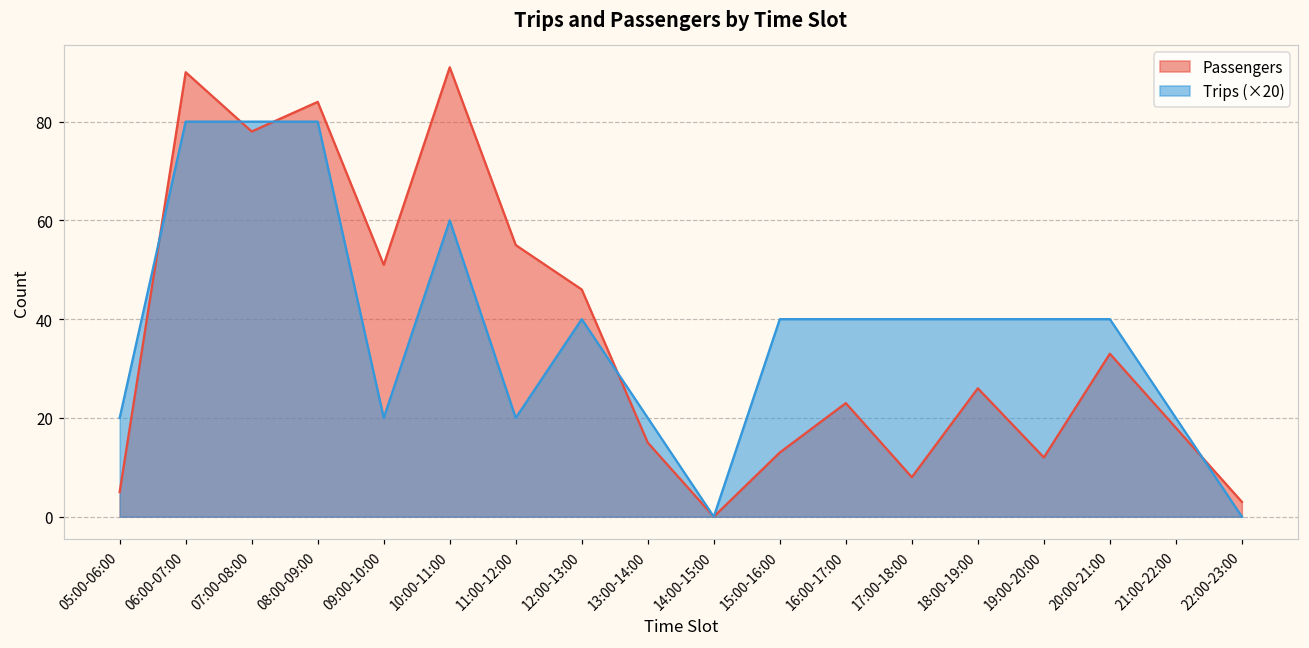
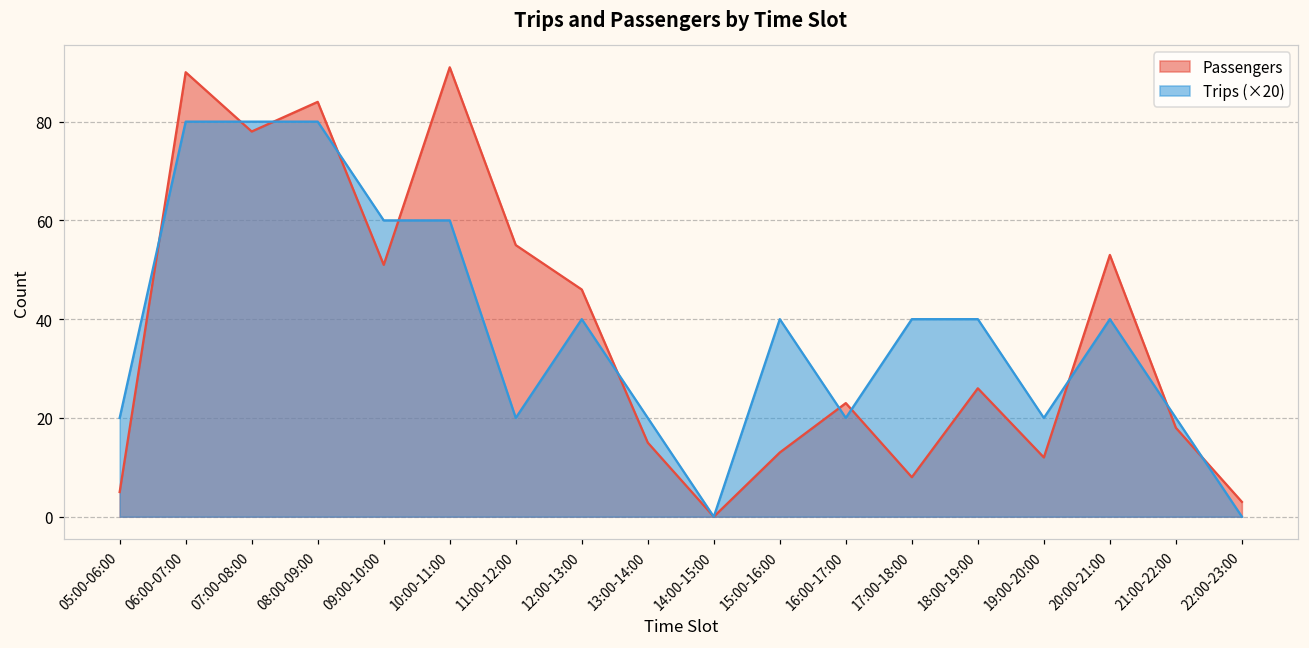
Trips (×20), 09:00-10:00: 20 -> 60
Trips (×20), 16:00-17:00: 40 -> 20
Trips (×20), 19:00-20:00: 40 -> 20
Passengers, 20:00-21:00: 33 -> 53
